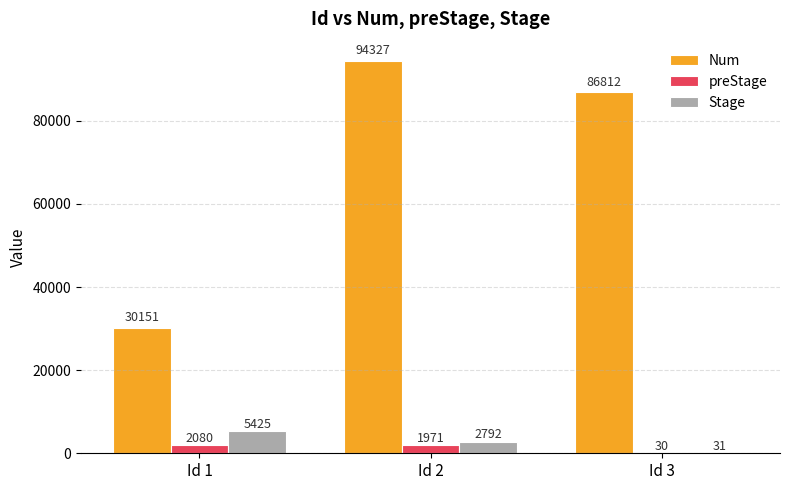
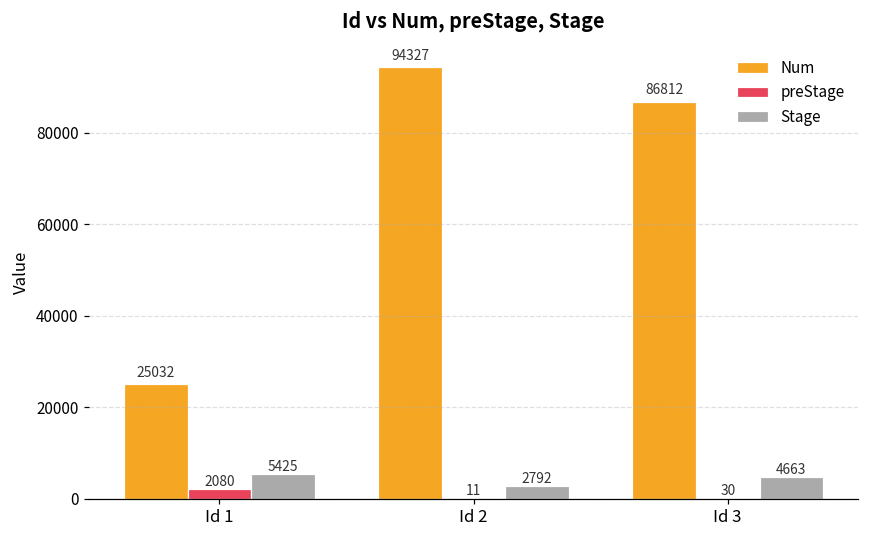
Num, Id 1: 30151 -> 25032
preStage, Id 2: 1971 -> 11
Stage, Id 3: 31 -> 4663
